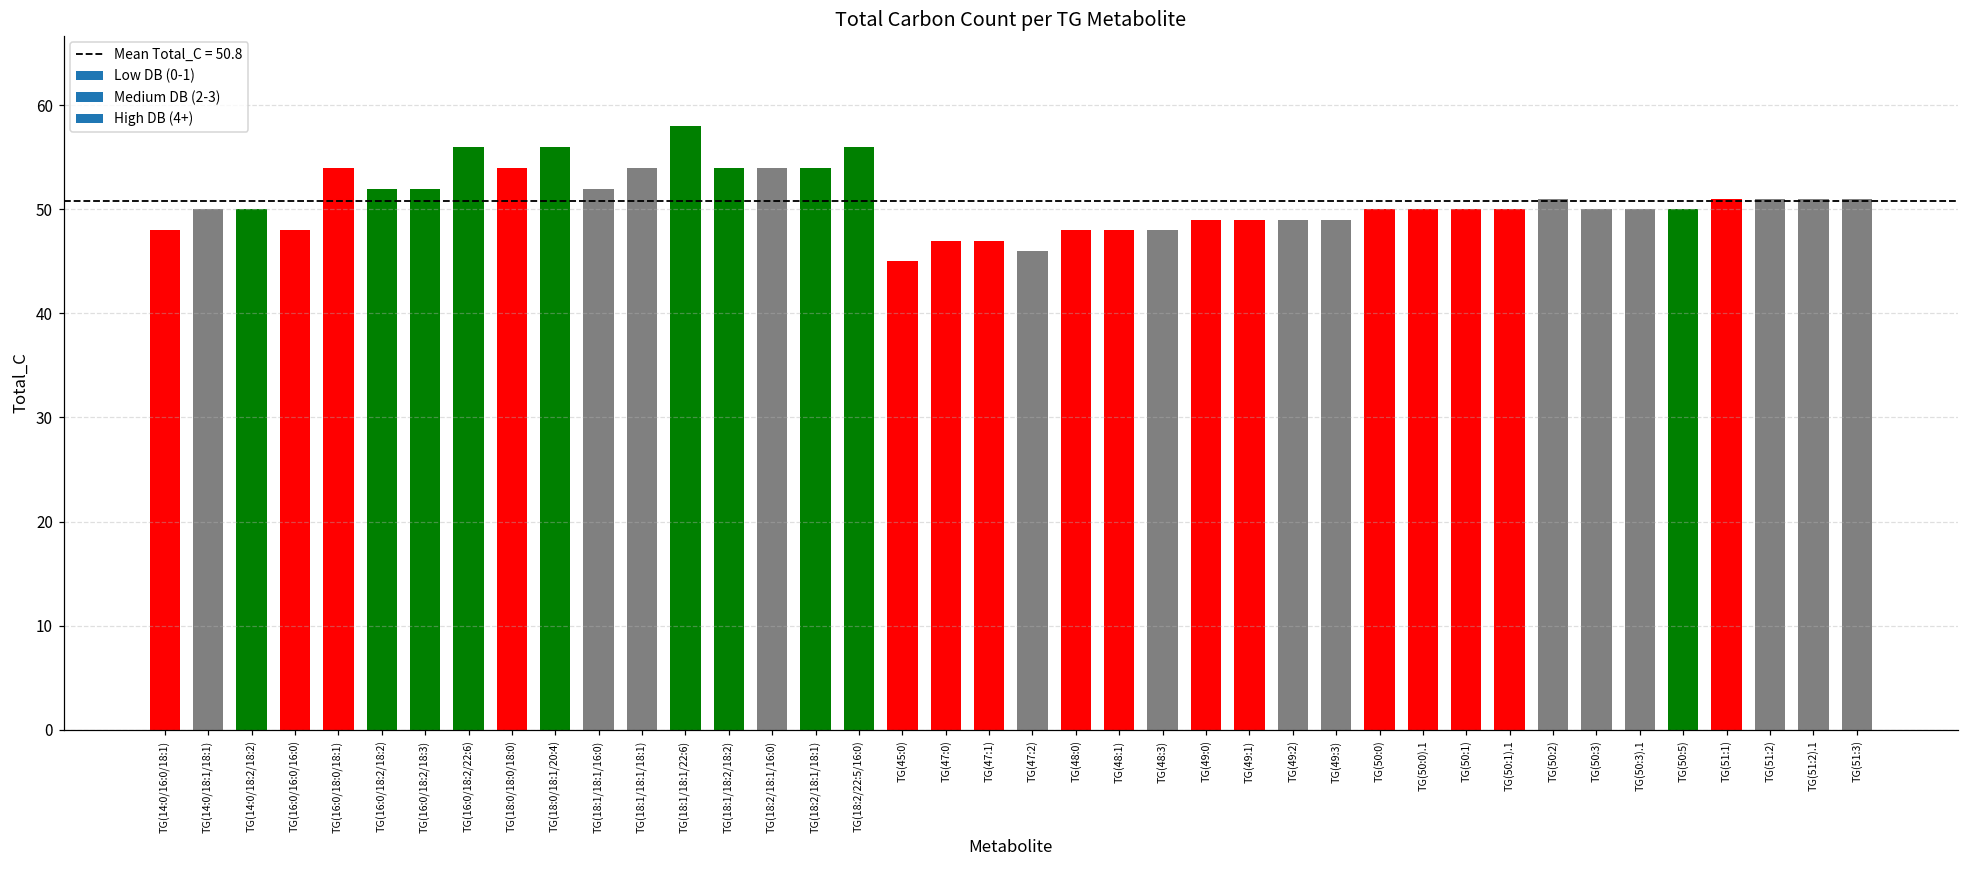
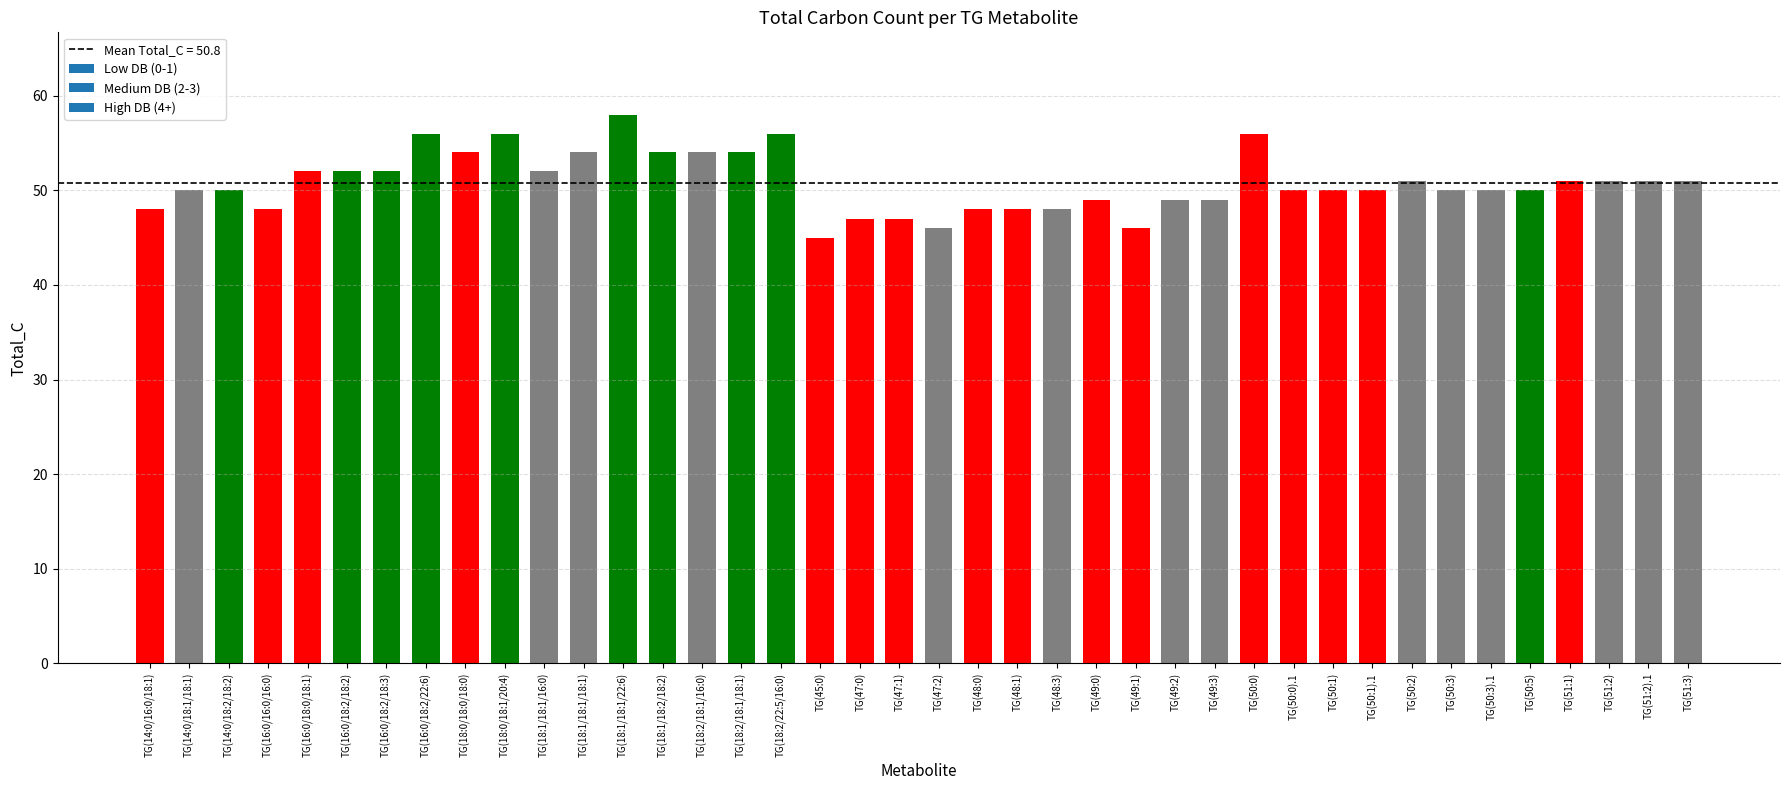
TG(16:0/18:0/18:1): 54 -> 52
TG(49:1): 49 -> 46
TG(50:0): 50 -> 56
